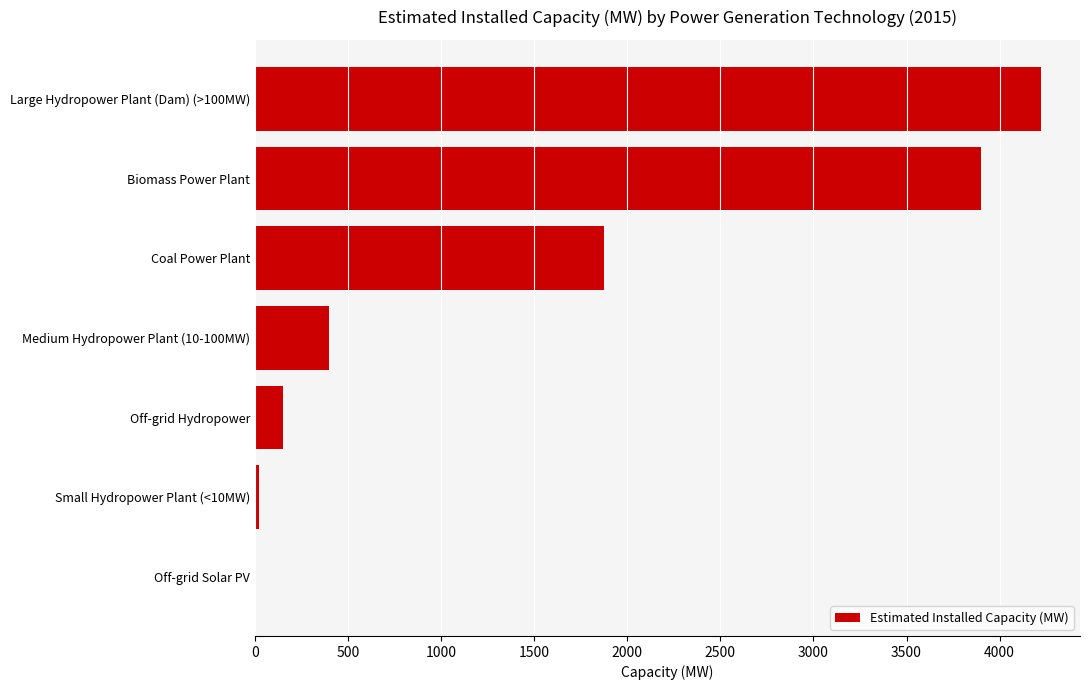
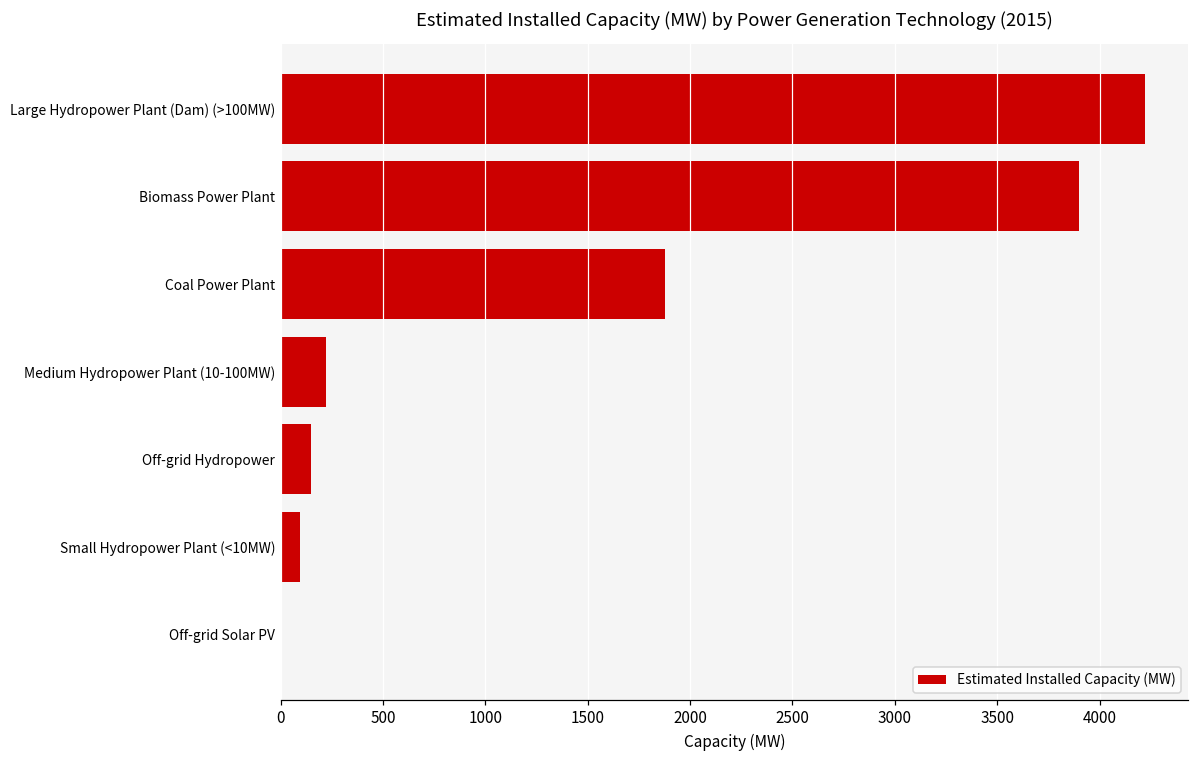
Medium Hydropower Plant (10-100MW): 400 -> 220
Small Hydropower Plant (<10MW): 20 -> 100
